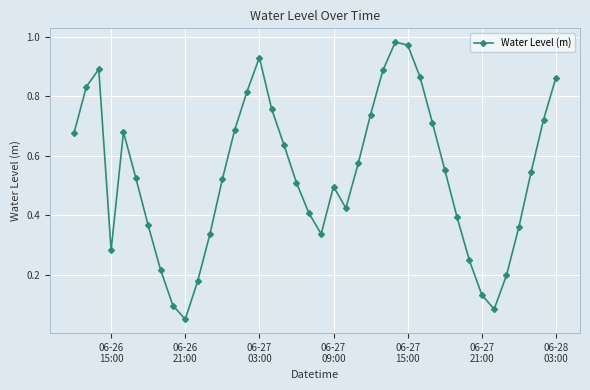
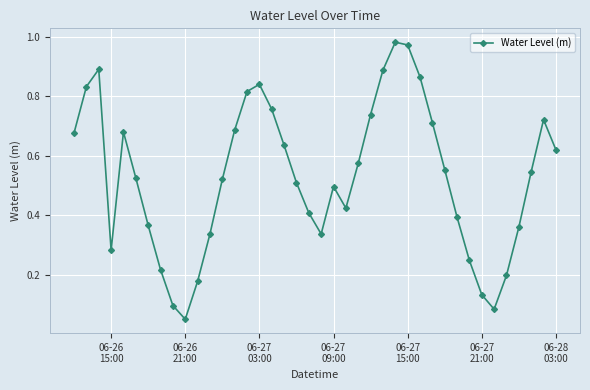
06-27 03:00: 0.93 -> 0.84
06-28 03:00: 0.86 -> 0.62
